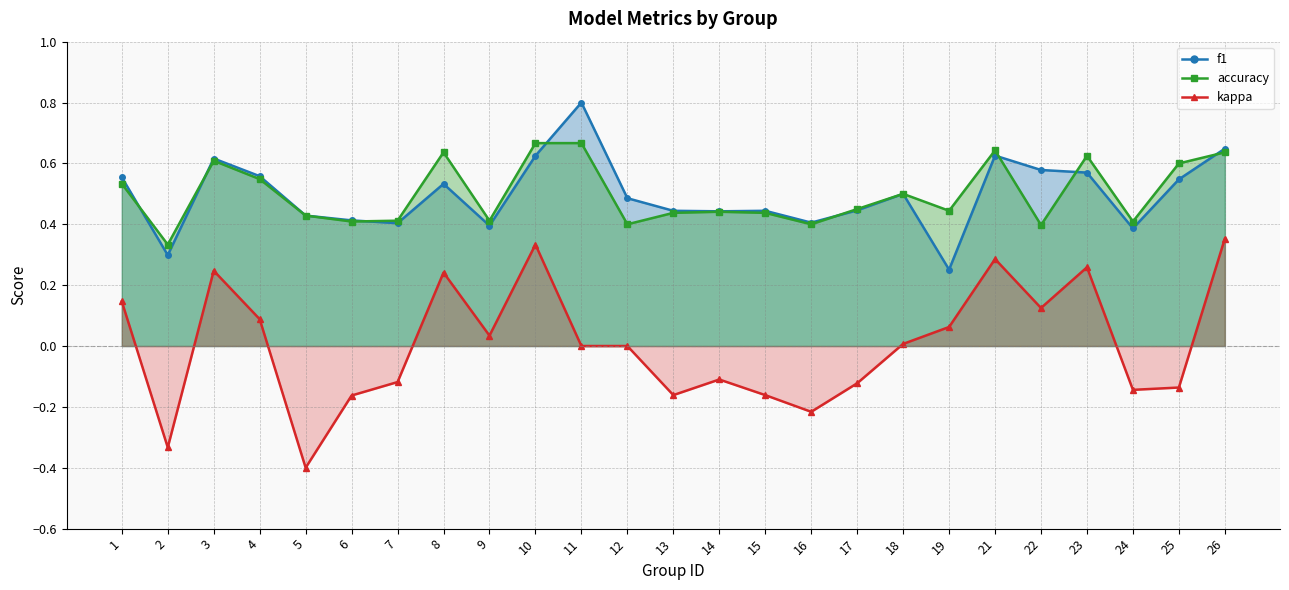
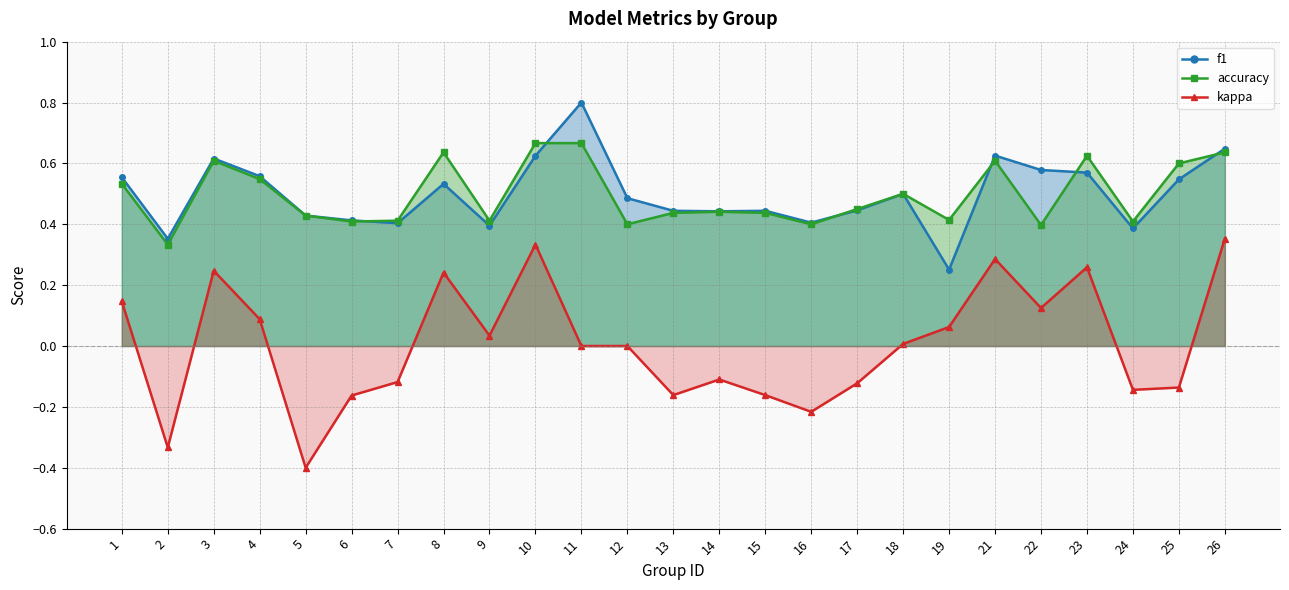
f1, 2: 0.30 -> 0.35
accuracy, 19: 0.44 -> 0.41
accuracy, 21: 0.64 -> 0.61
